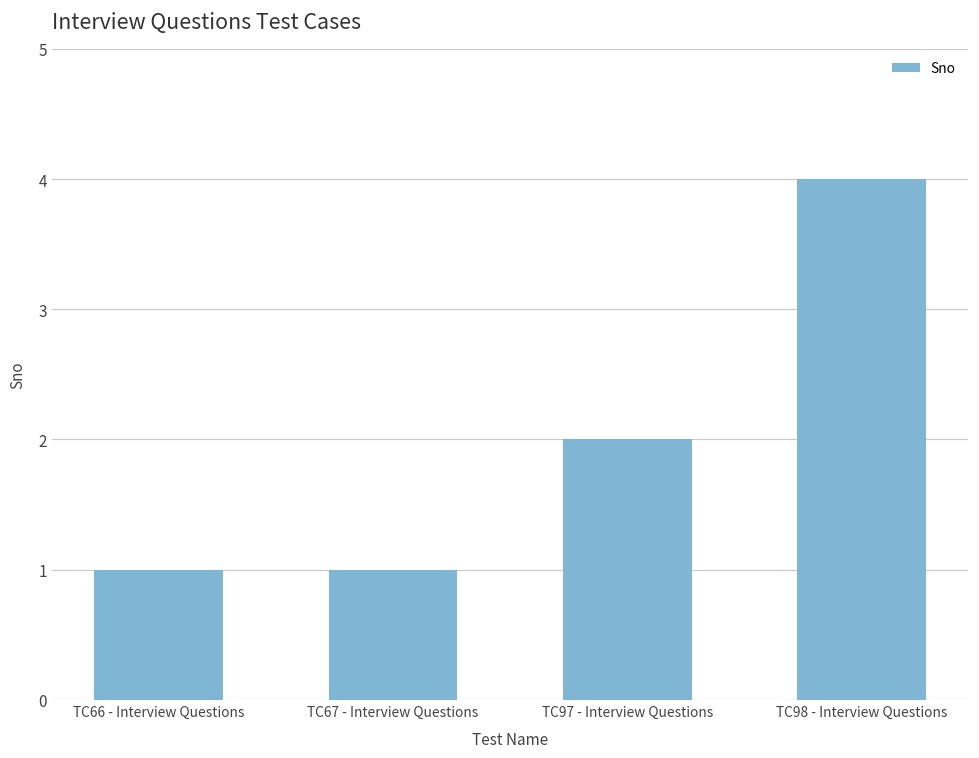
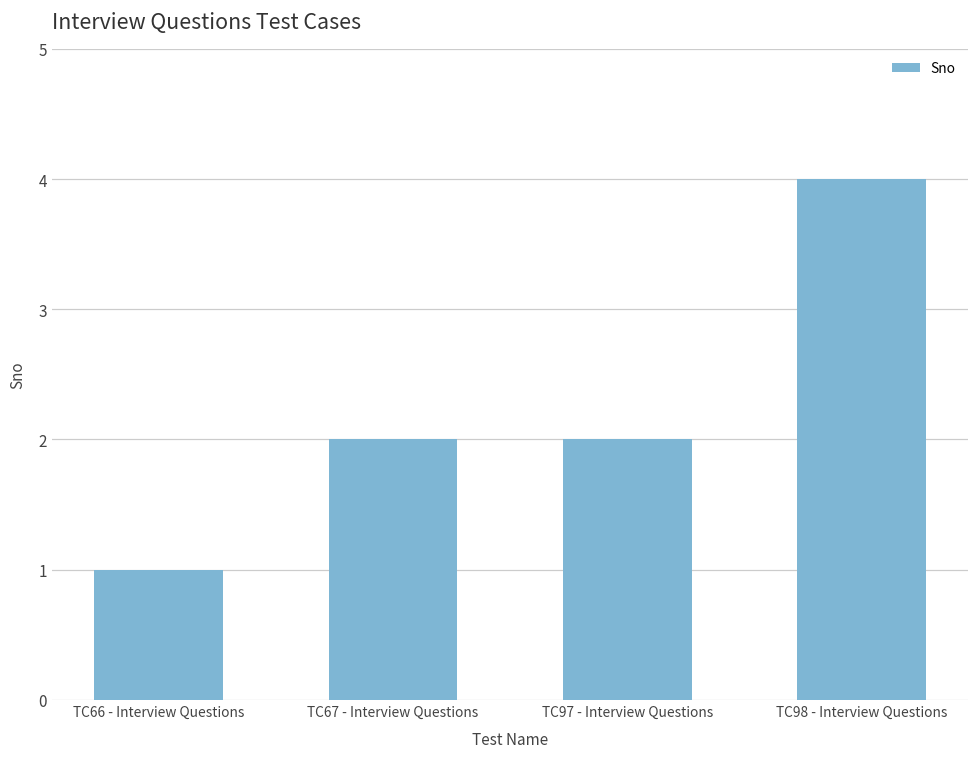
TC67 - Interview Questions: 1 -> 2
